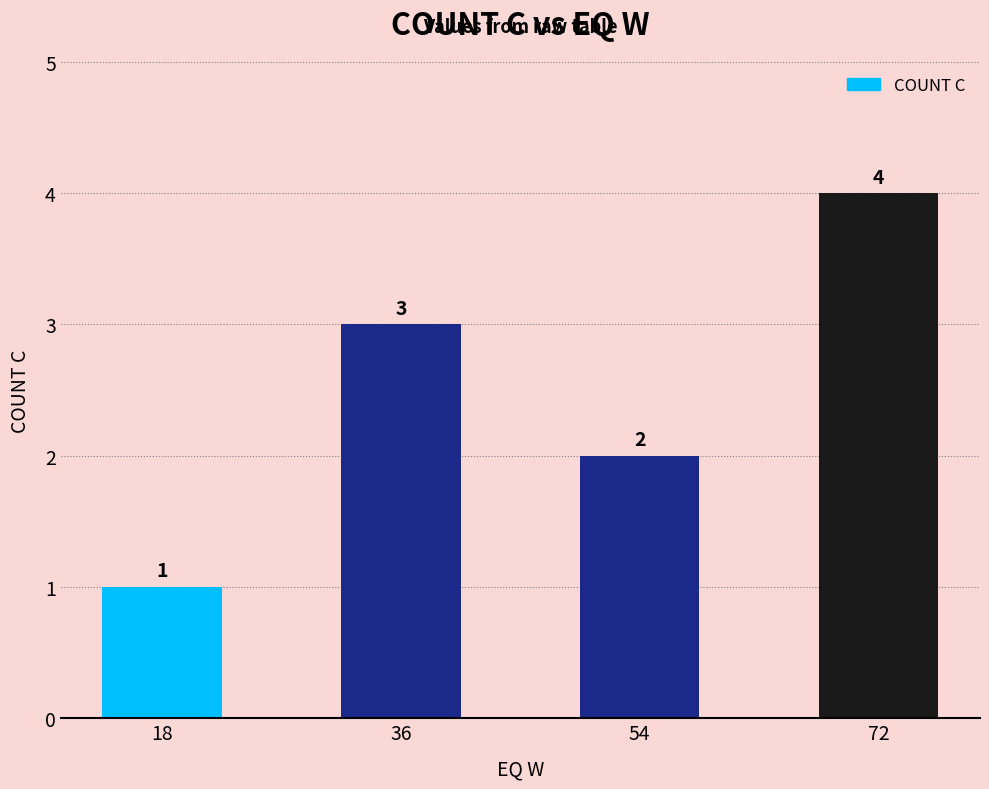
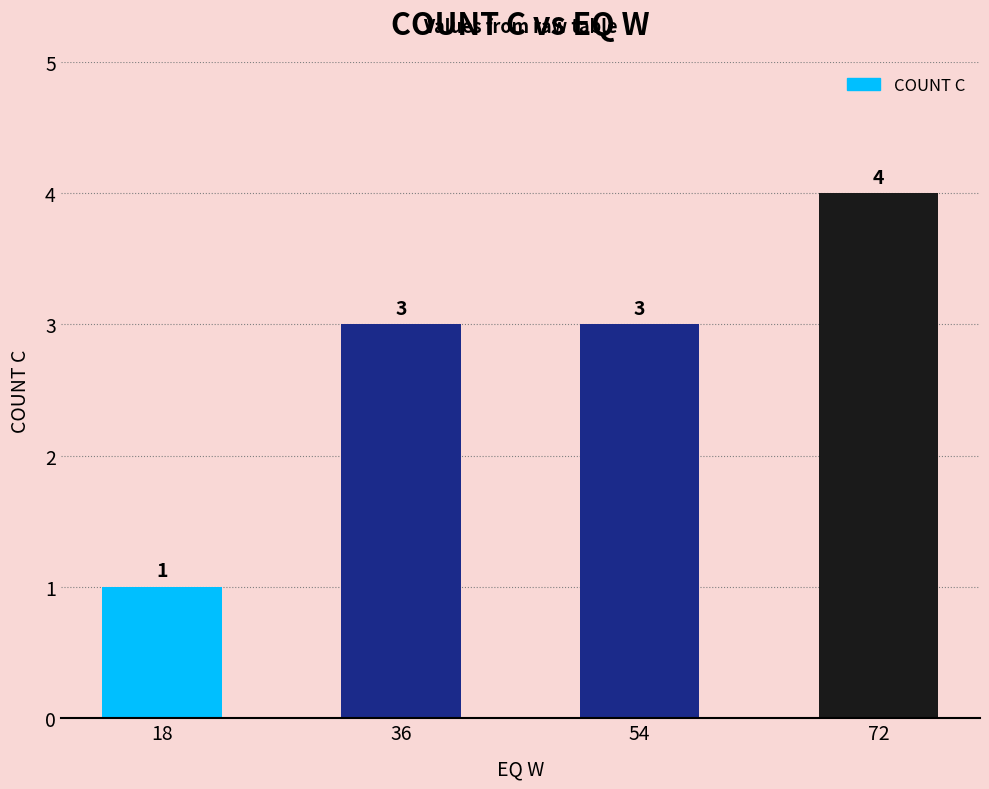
54: 2 -> 3
